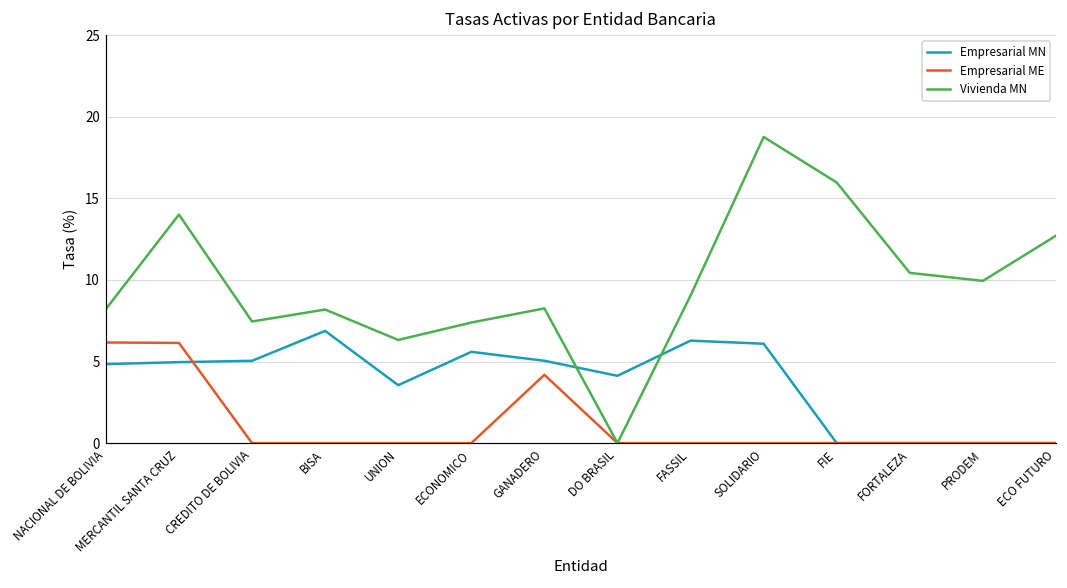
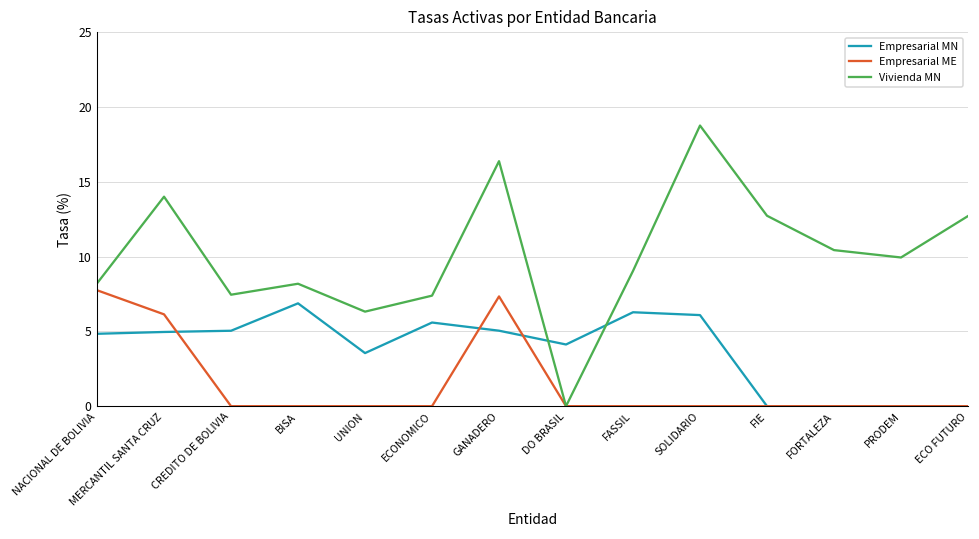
Empresarial ME, NACIONAL DE BOLIVIA: 6.2 -> 7.8
Empresarial ME, GANADERO: 4.2 -> 7.3
Vivienda MN, GANADERO: 8.3 -> 16.4
Vivienda MN, FIE: 16.0 -> 12.7
